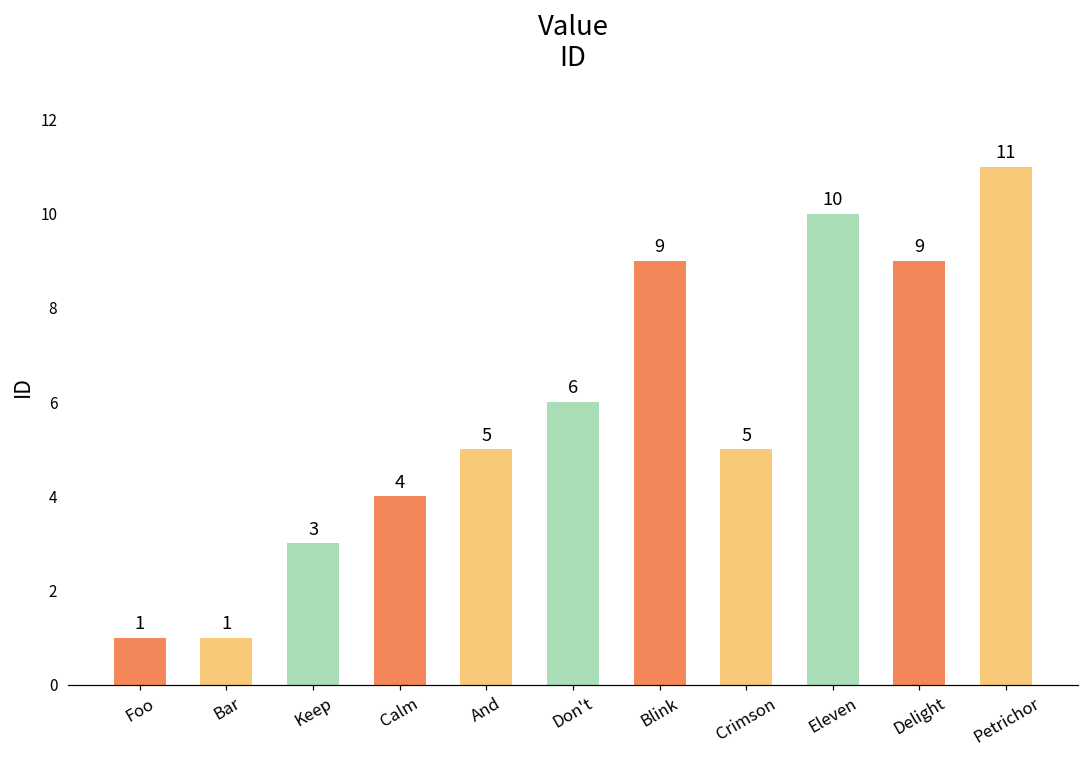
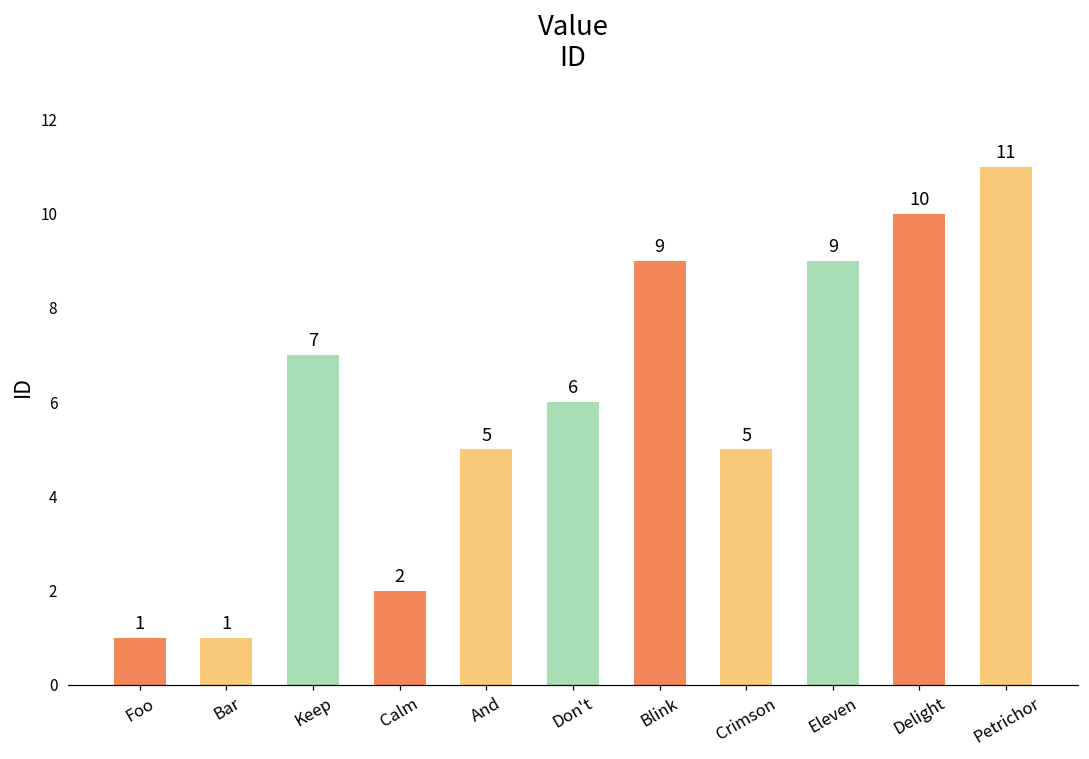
Keep: 3 -> 7
Calm: 4 -> 2
Eleven: 10 -> 9
Delight: 9 -> 10
